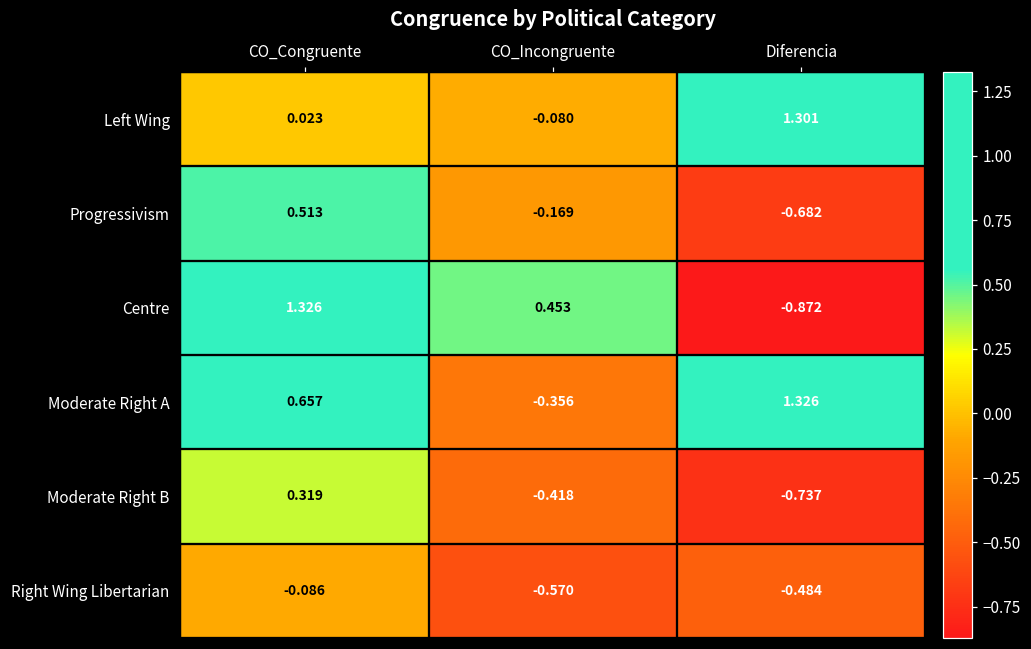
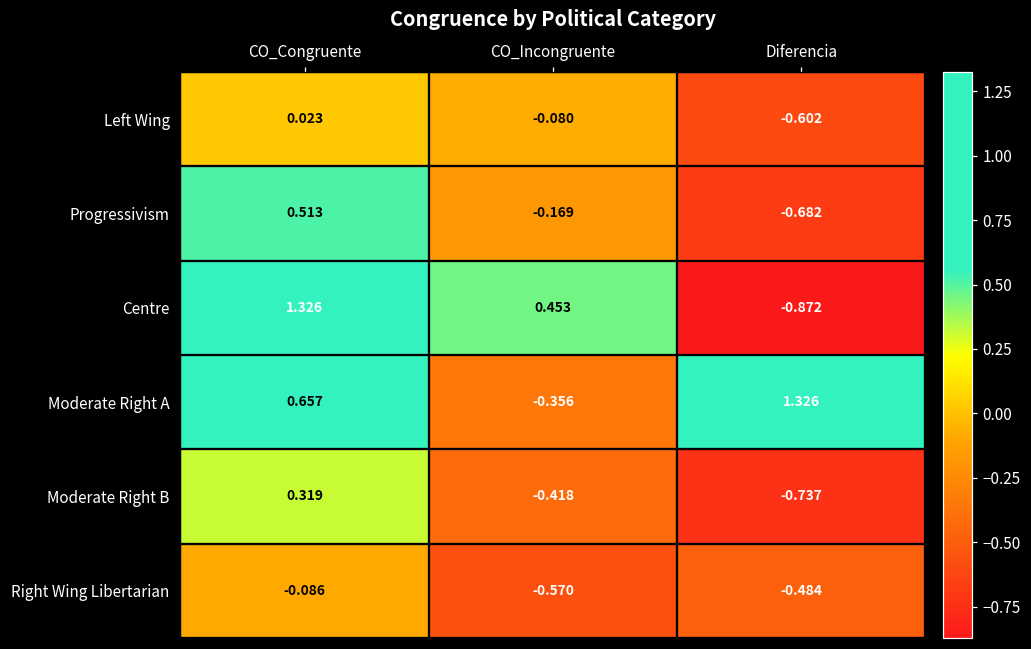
Left Wing, Diferencia: 1.301 -> -0.602
